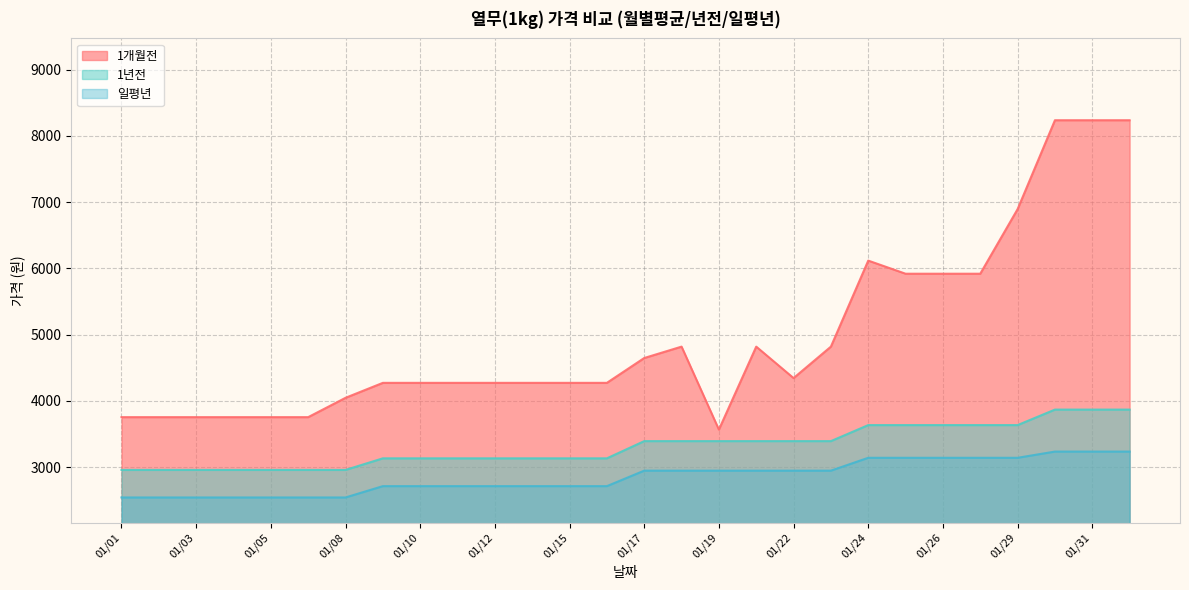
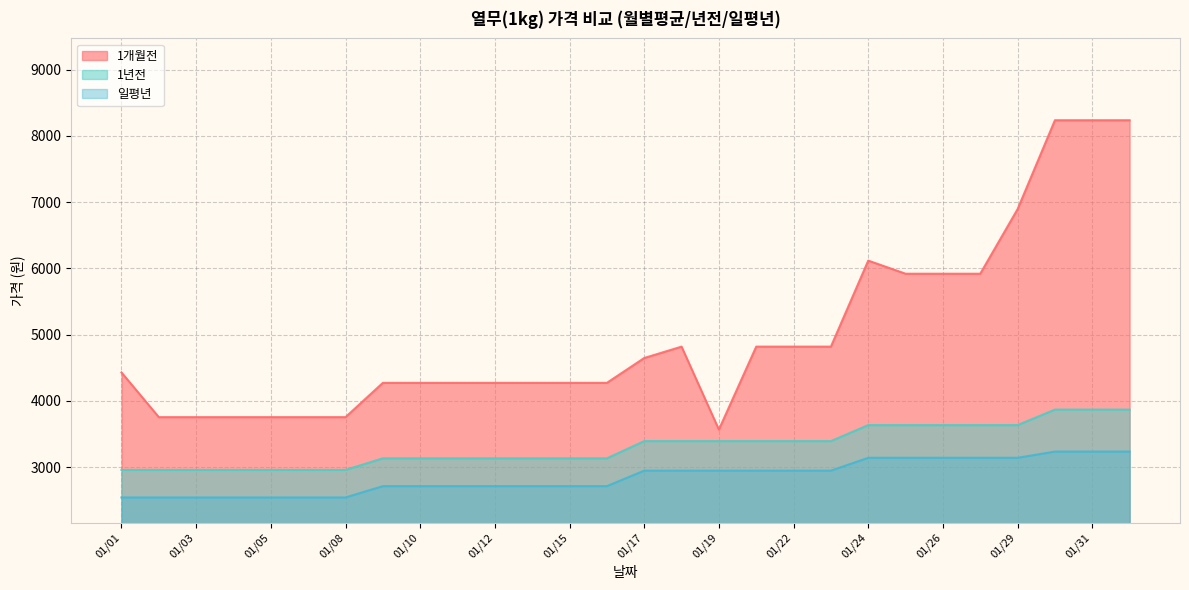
1개월전, 01/01: 3800 -> 4400
1개월전, 01/08: 4000 -> 3800
1개월전, 01/22: 4300 -> 4800
